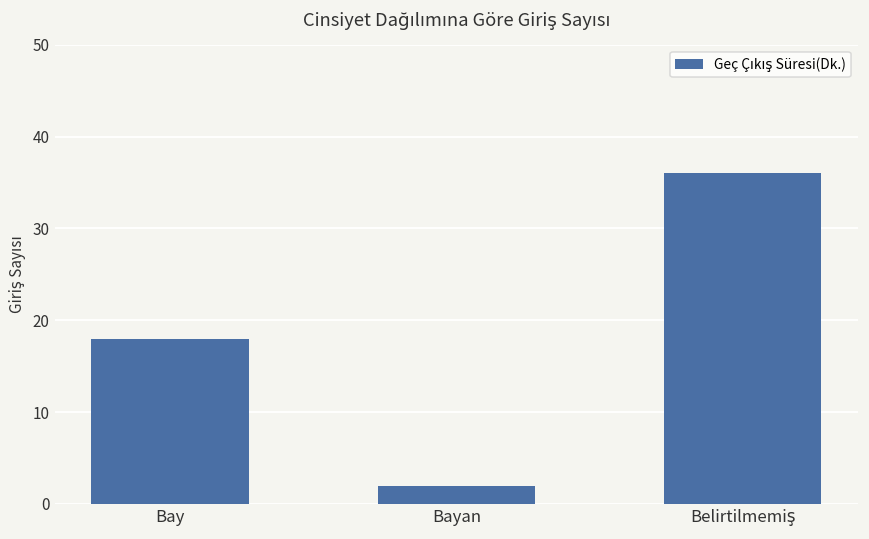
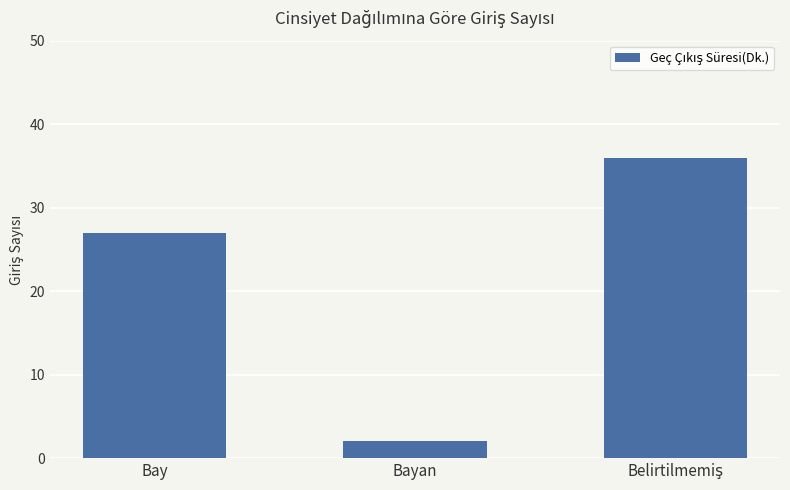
Bay: 18 -> 27
